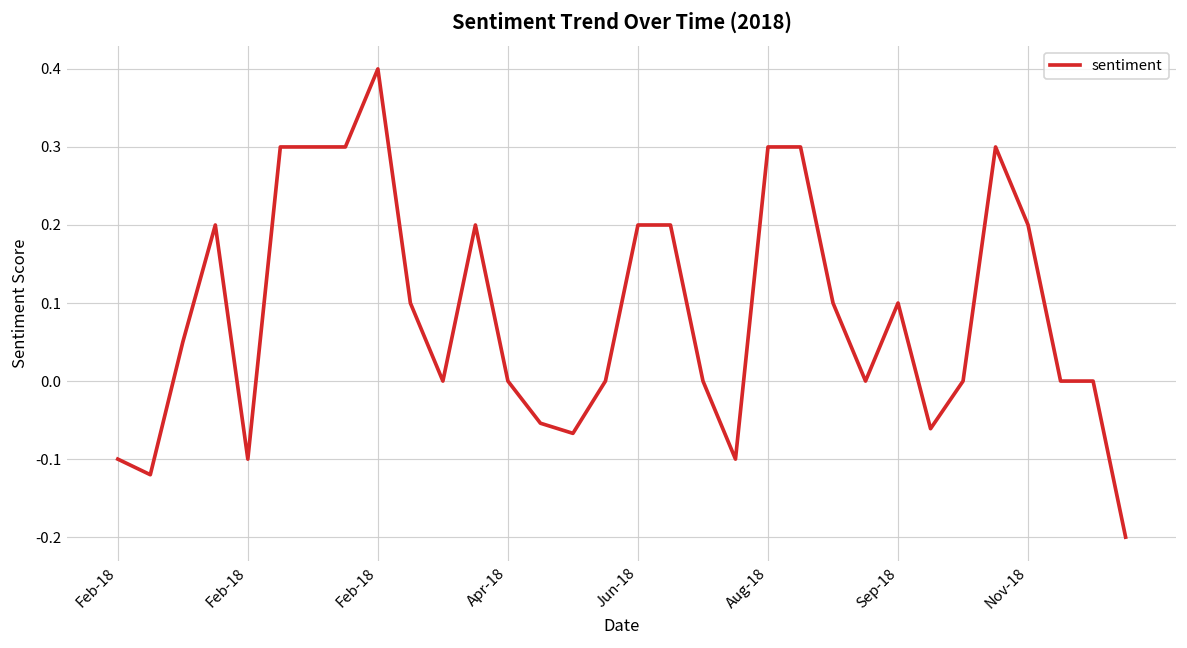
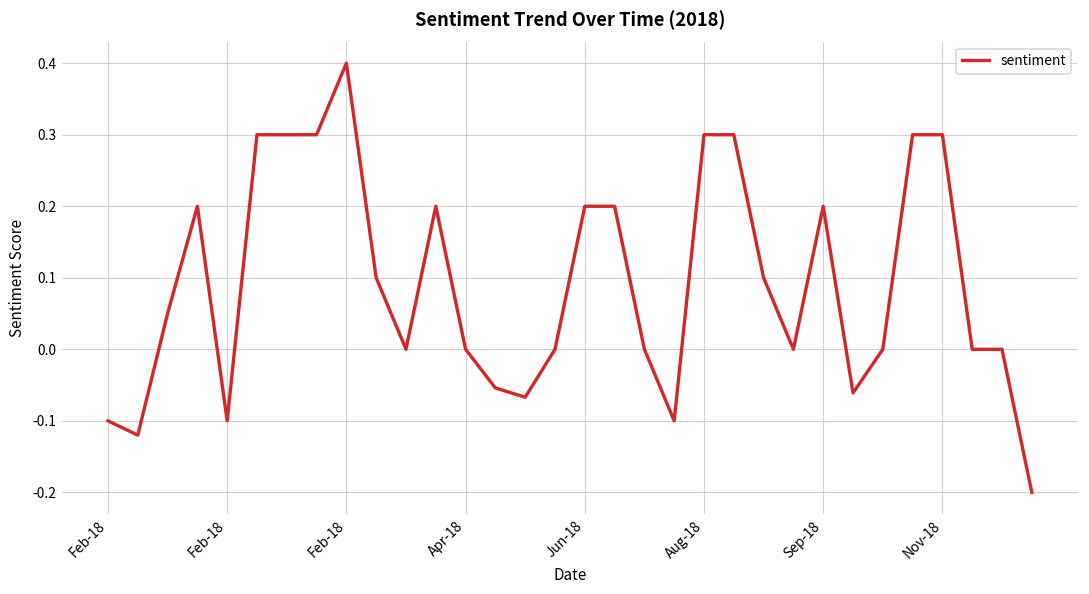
Sep-18: 0.1 -> 0.2
Nov-18: 0.2 -> 0.3
